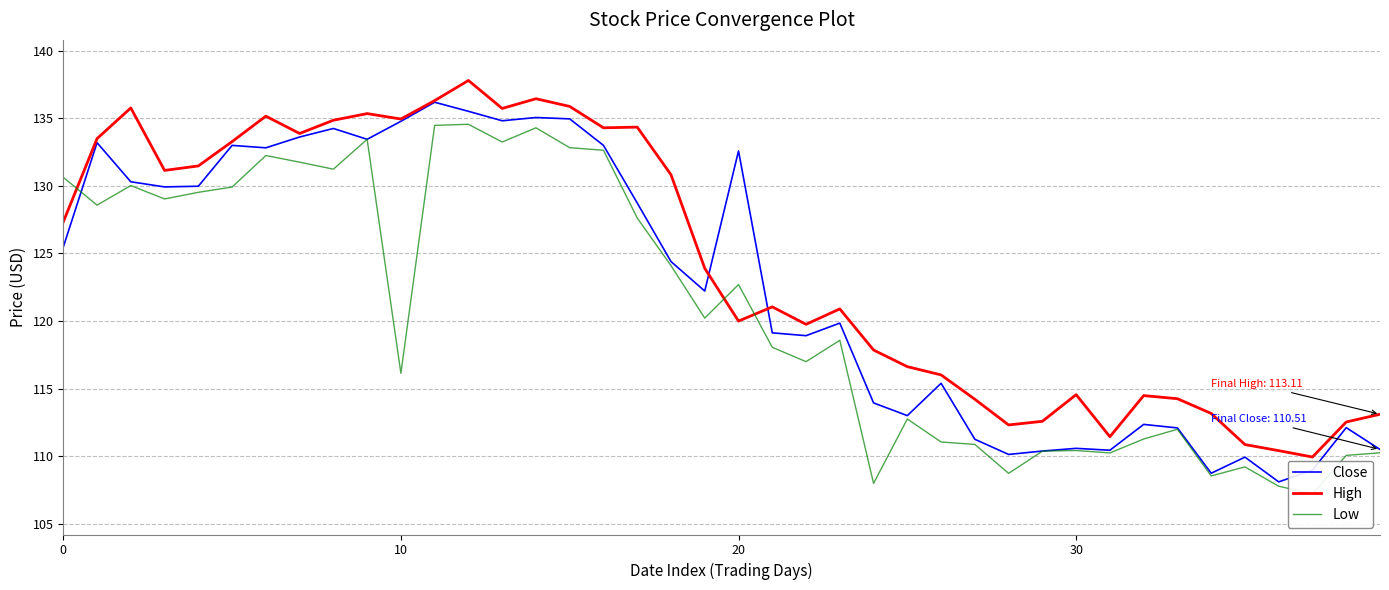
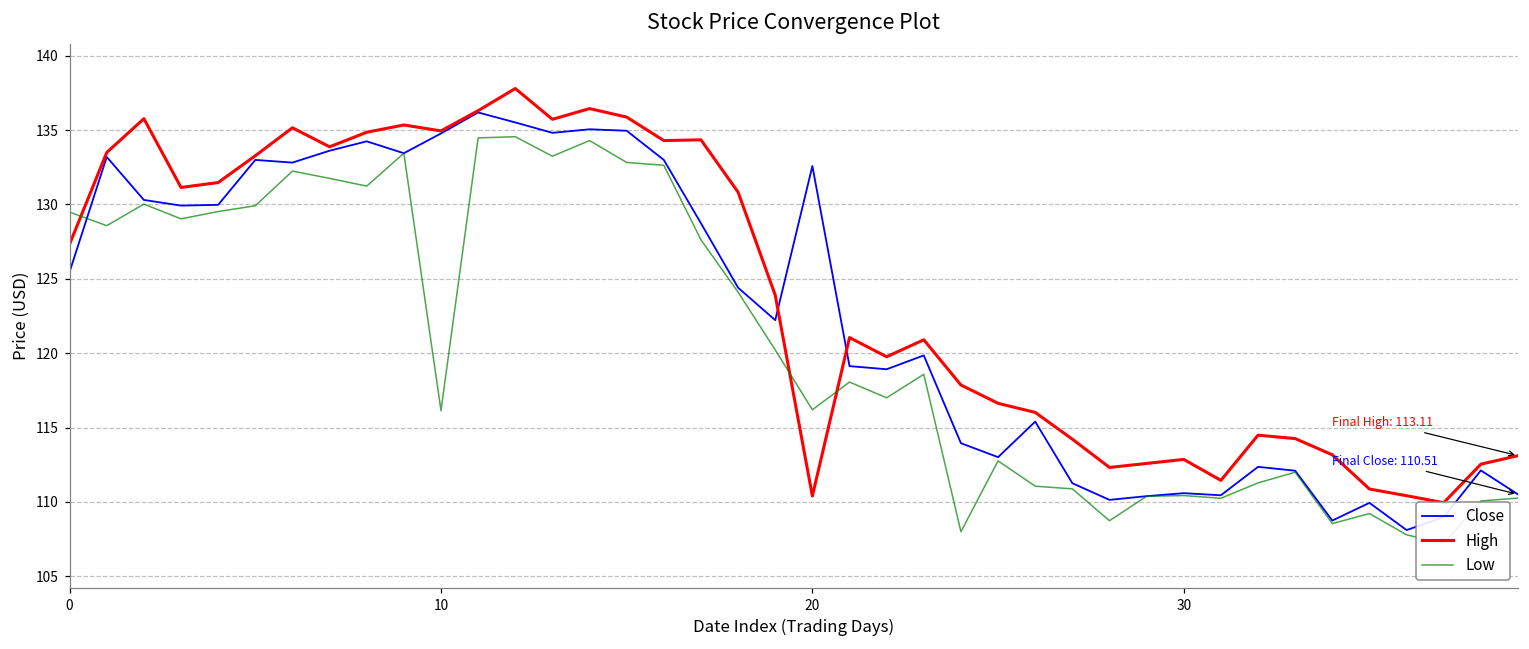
Low, 0: 130.6 -> 129.5
High, 20: 120.0 -> 110.4
Low, 20: 122.7 -> 116.2
High, 30: 114.6 -> 112.9
